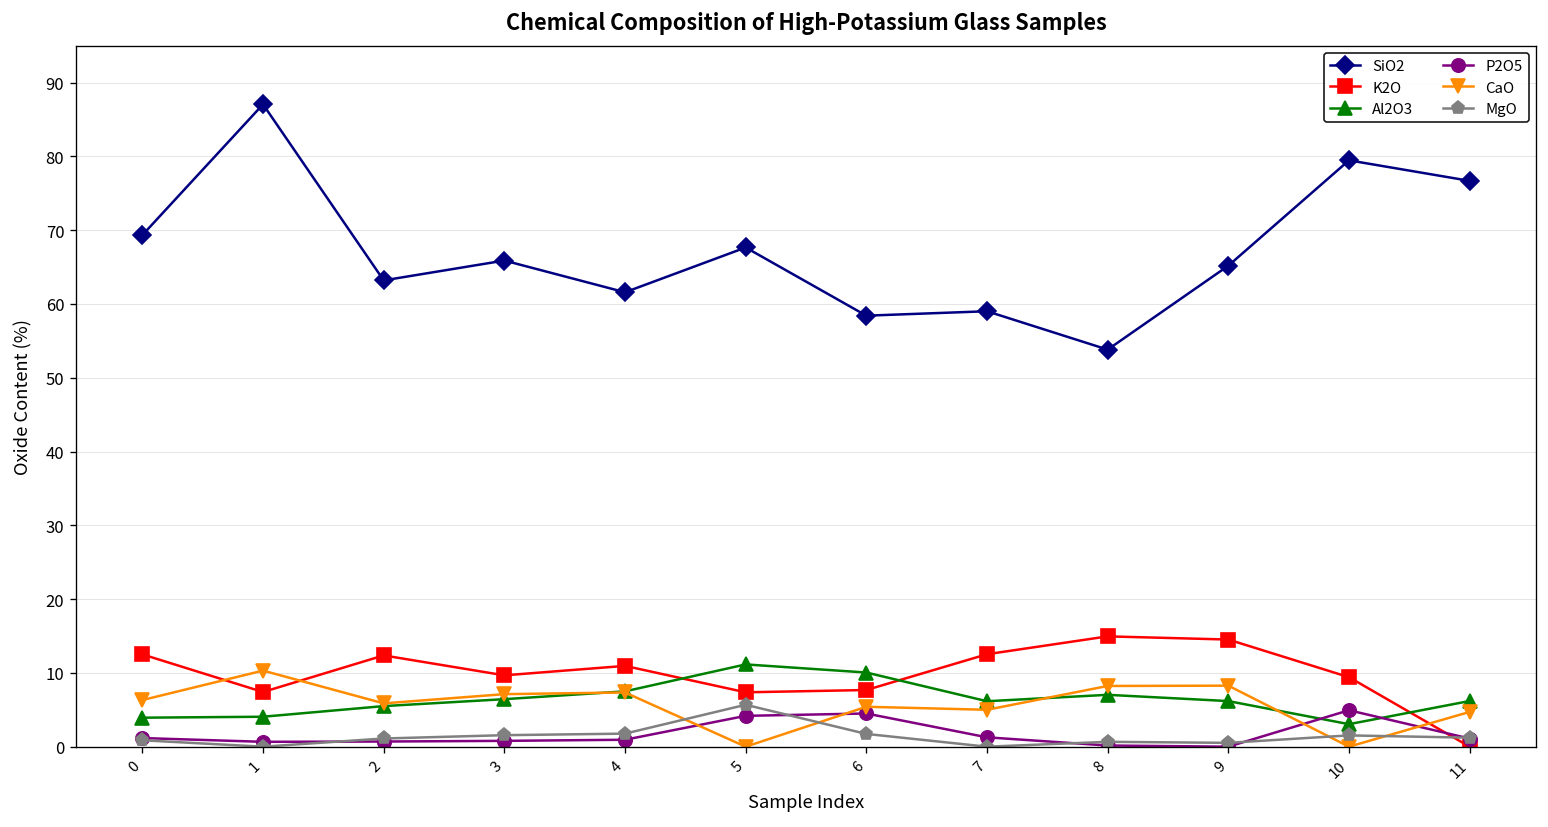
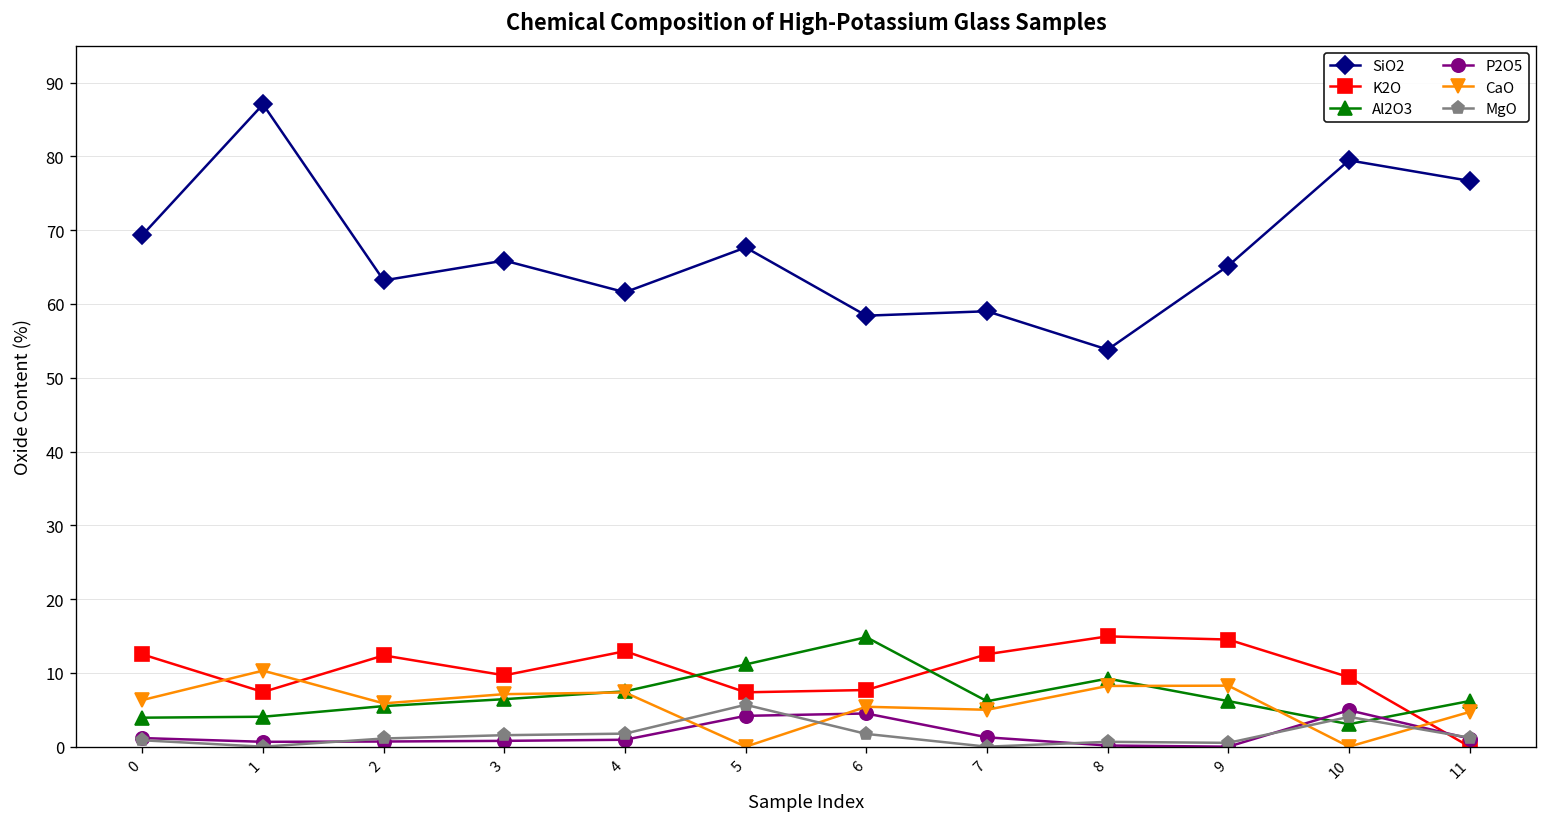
K2O, 4: 11 -> 13
Al2O3, 6: 10 -> 15
Al2O3, 8: 7 -> 9
MgO, 10: 2 -> 4
